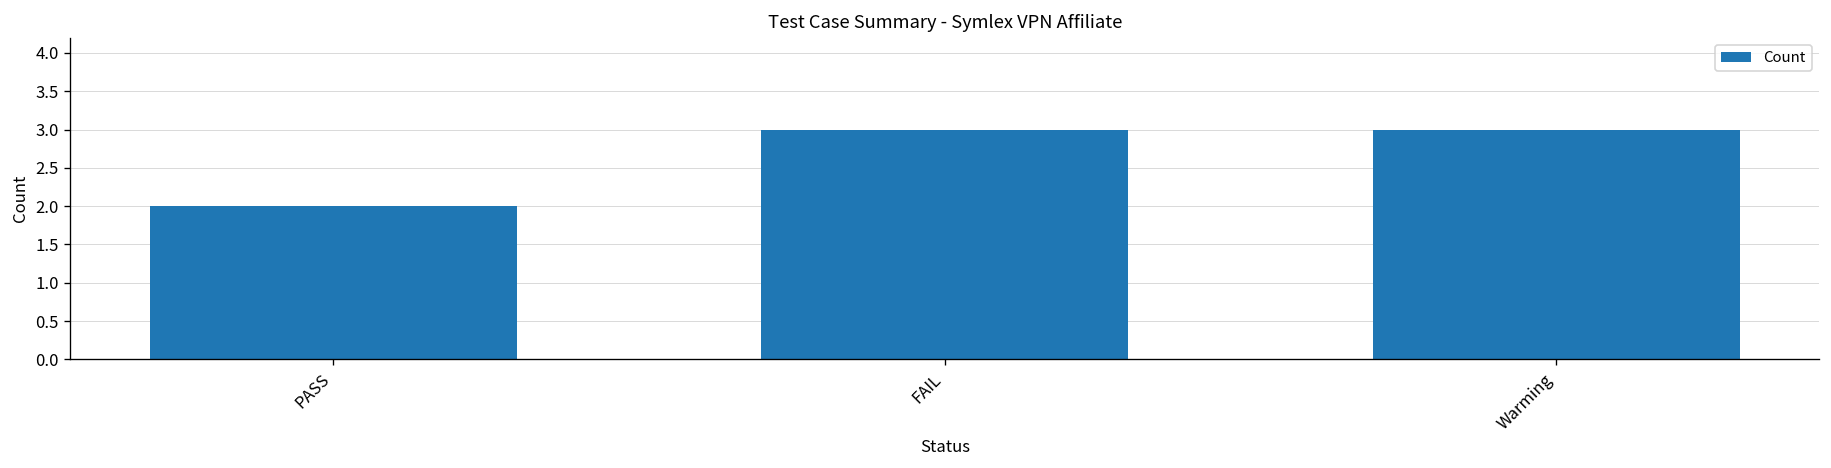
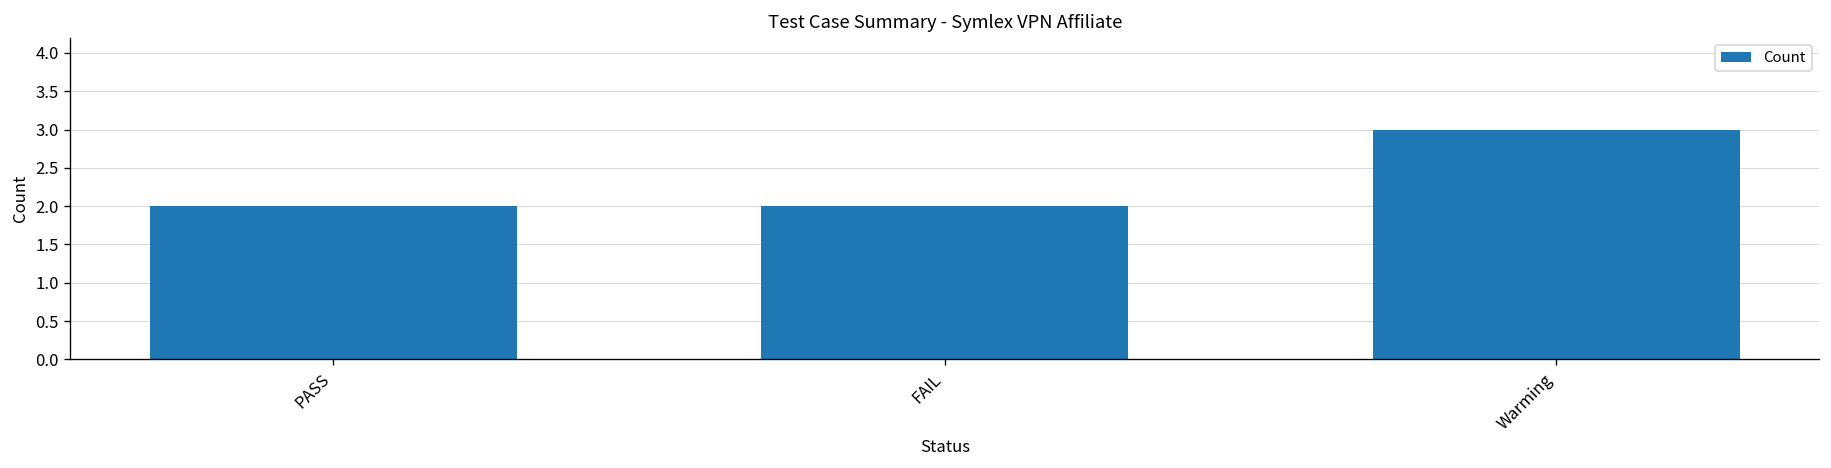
FAIL: 3 -> 2
